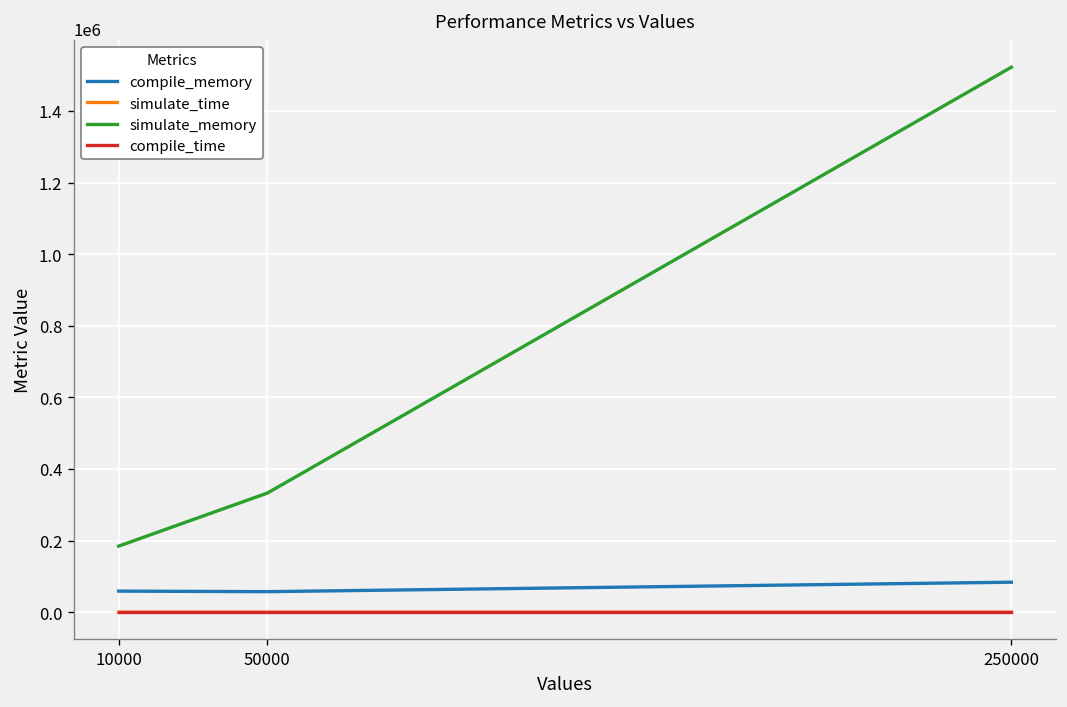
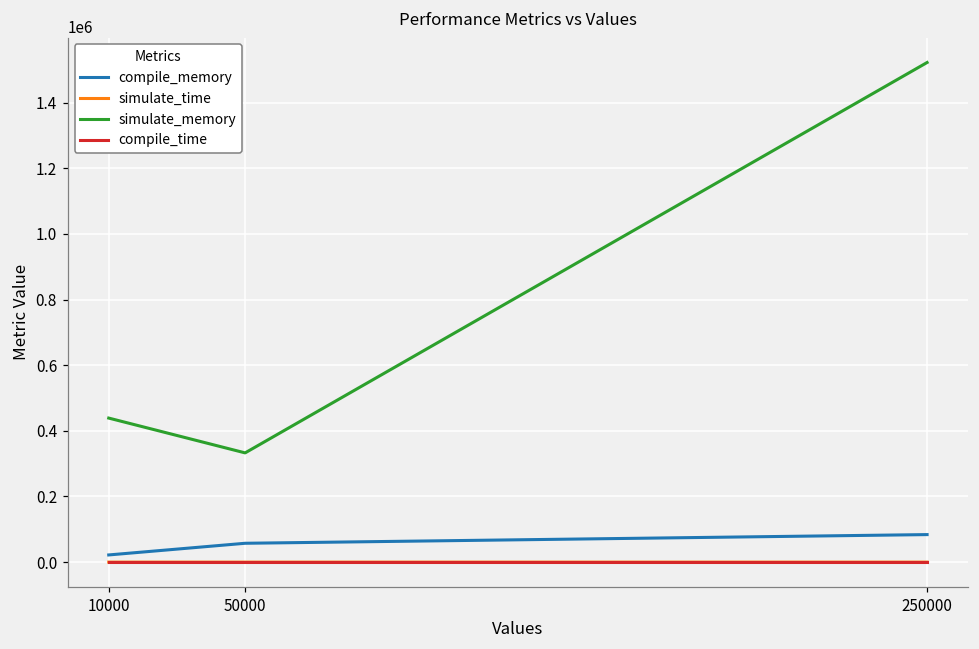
compile_memory, 10000: 60000 -> 20000
simulate_memory, 10000: 180000 -> 440000
